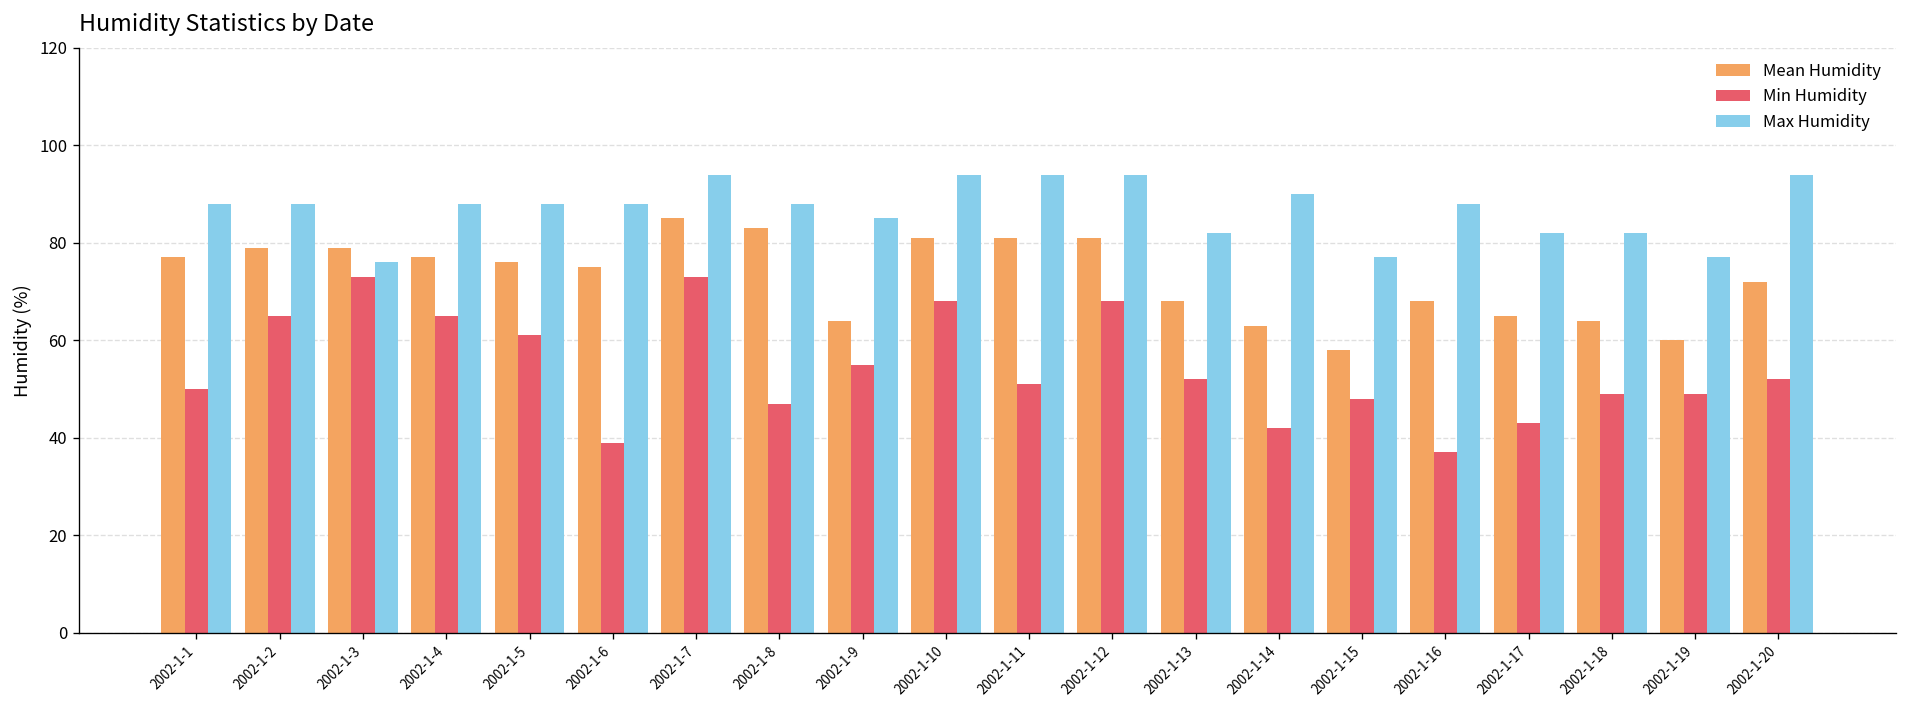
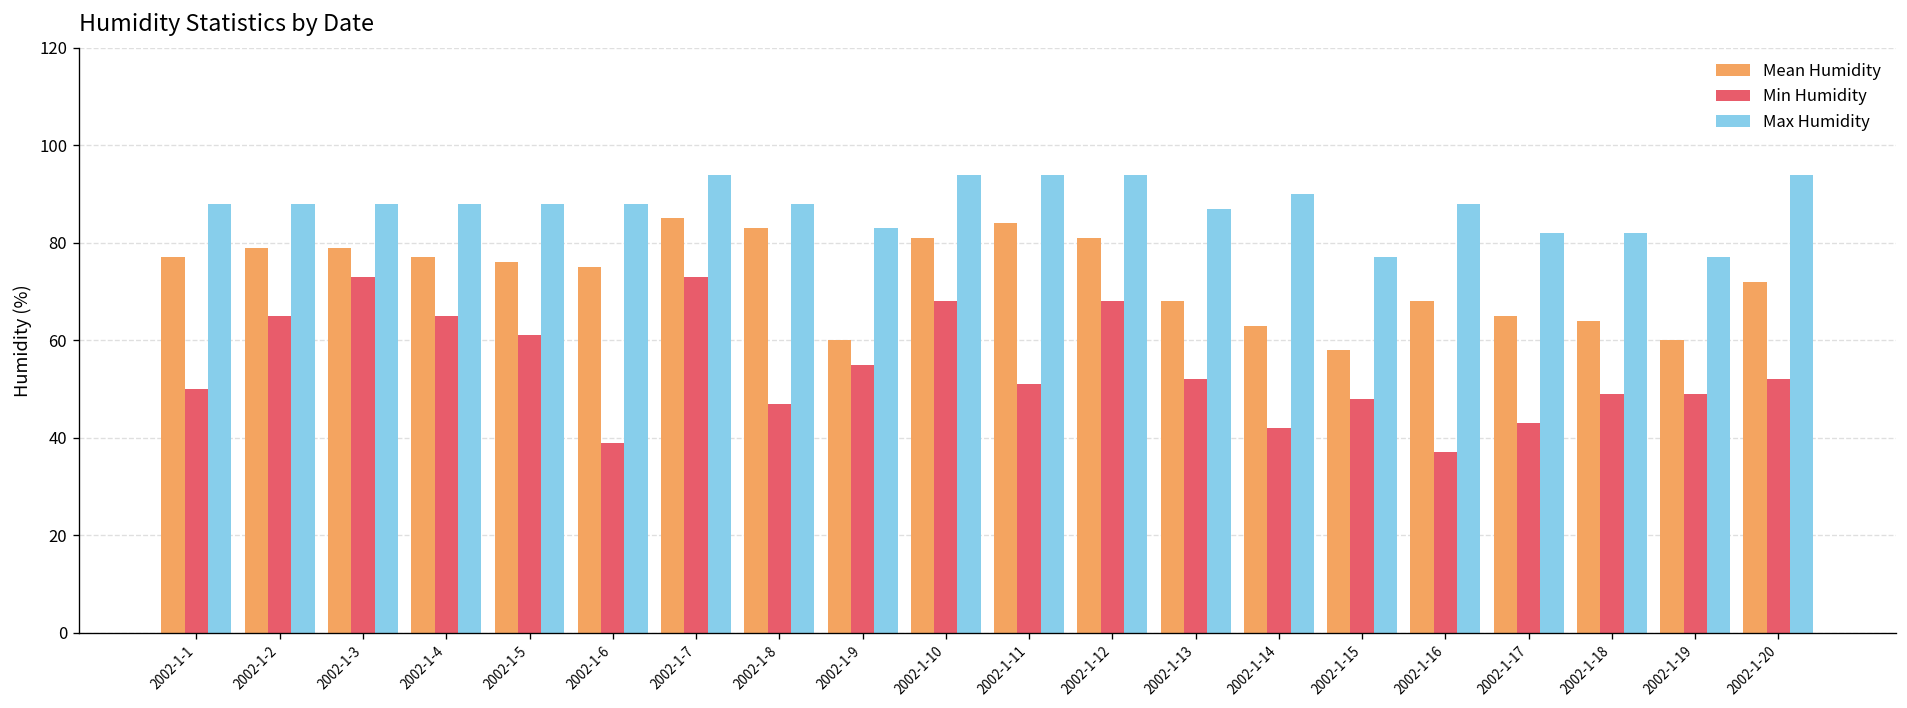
Max Humidity, 2002-1-3: 76 -> 88
Mean Humidity, 2002-1-9: 64 -> 60
Max Humidity, 2002-1-9: 85 -> 83
Mean Humidity, 2002-1-11: 81 -> 84
Max Humidity, 2002-1-13: 82 -> 87
